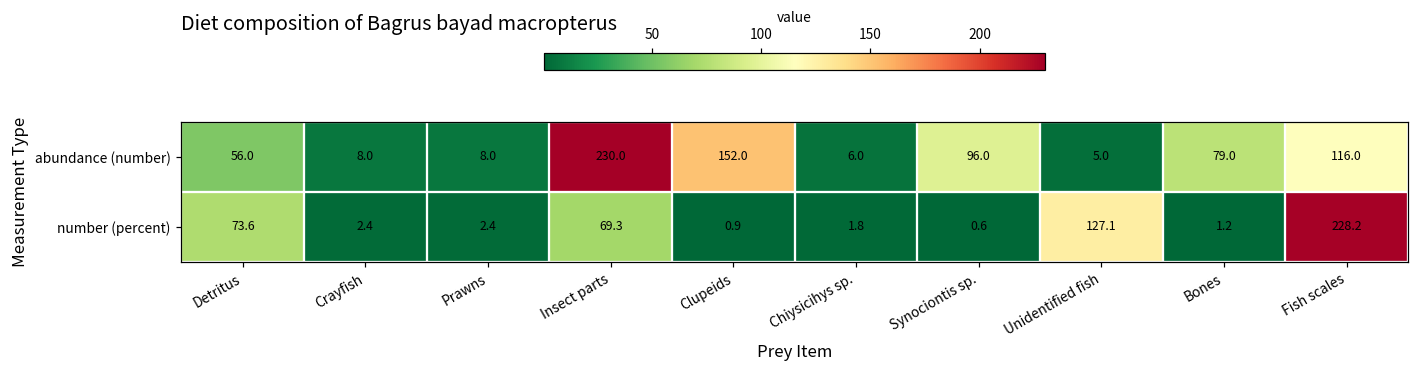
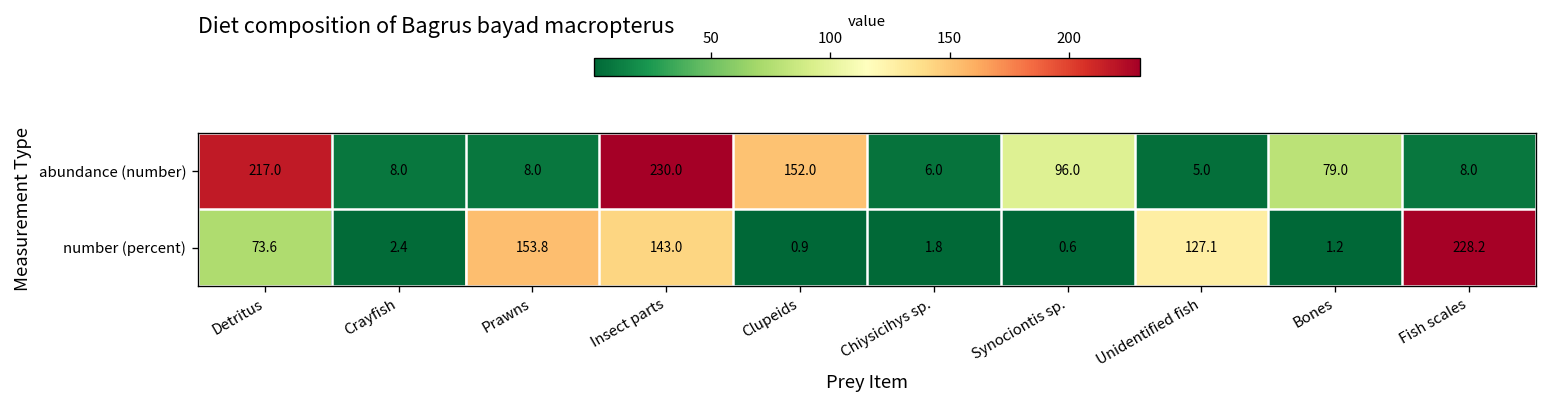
abundance (number), Detritus: 56.0 -> 217.0
abundance (number), Fish scales: 116.0 -> 8.0
number (percent), Prawns: 2.4 -> 153.8
number (percent), Insect parts: 69.3 -> 143.0
